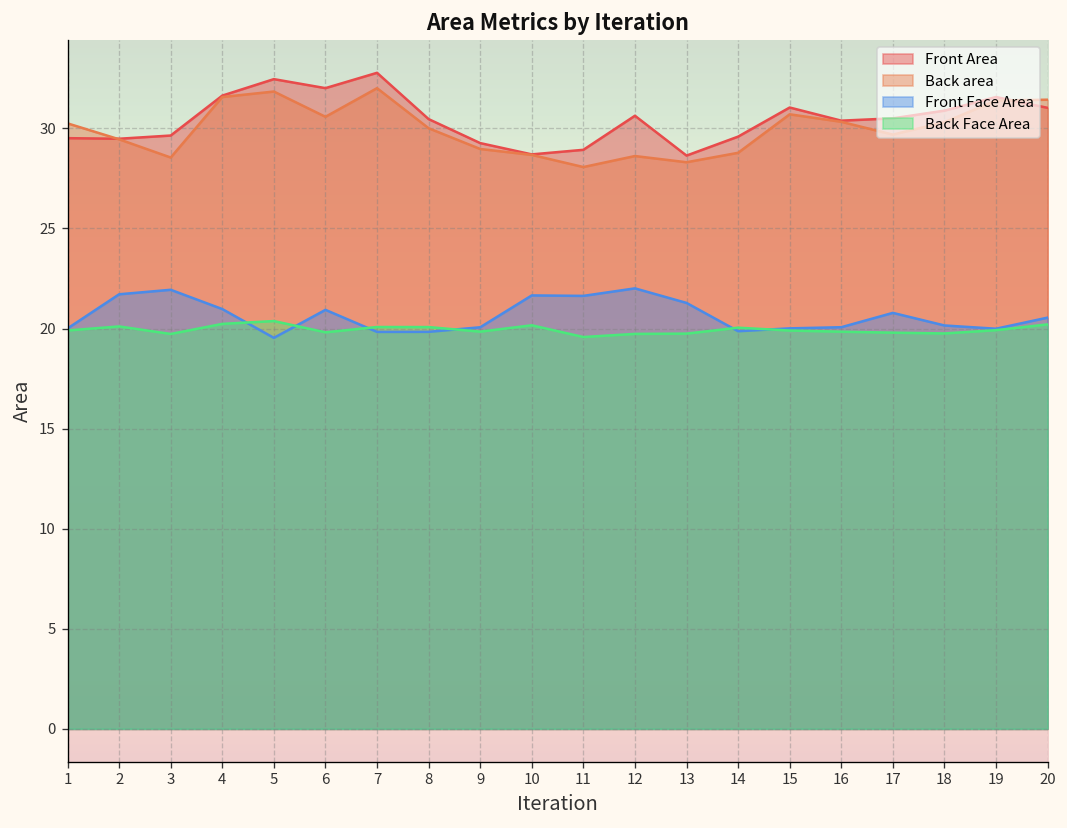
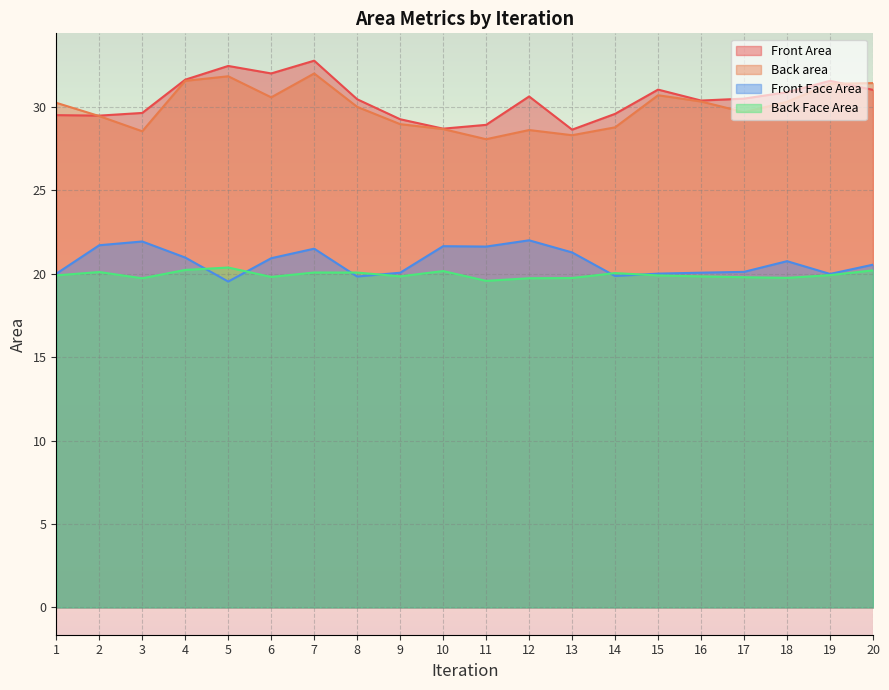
Front Face Area, 7: 19.8 -> 21.5
Front Face Area, 17: 20.8 -> 20.1
Front Face Area, 18: 20.2 -> 20.8
